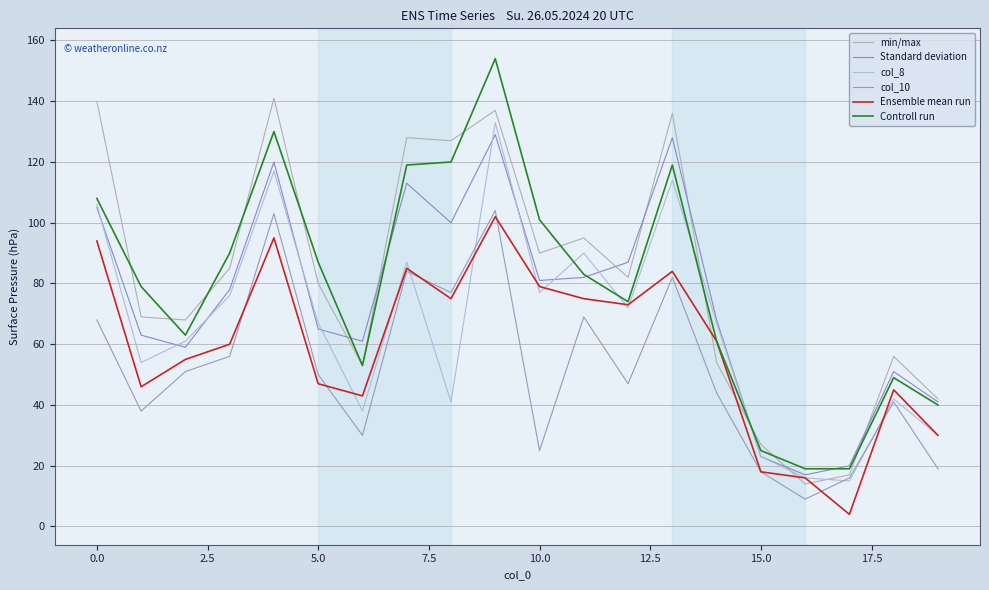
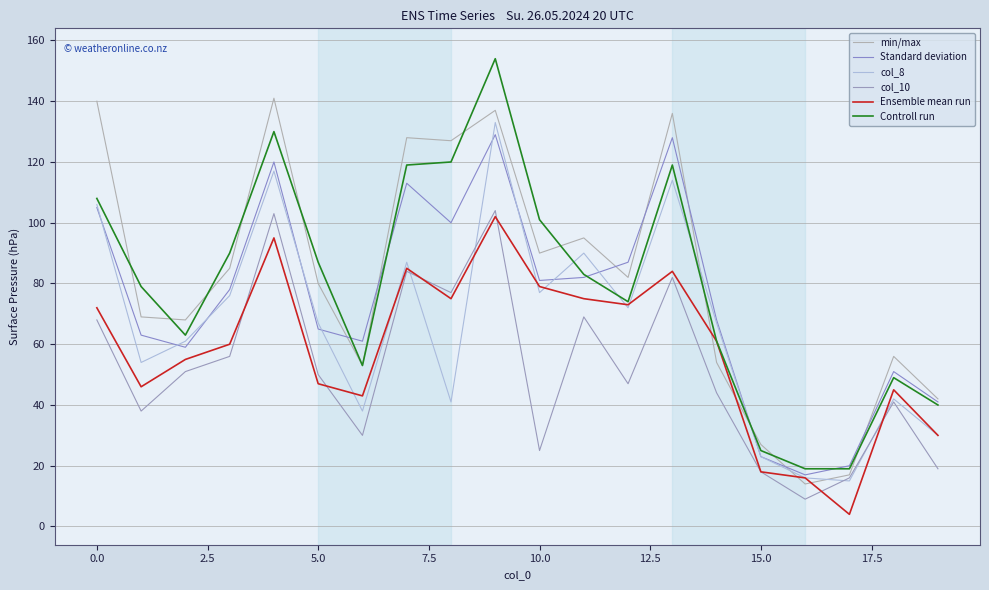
Ensemble mean run, 0.0: 94 -> 72
